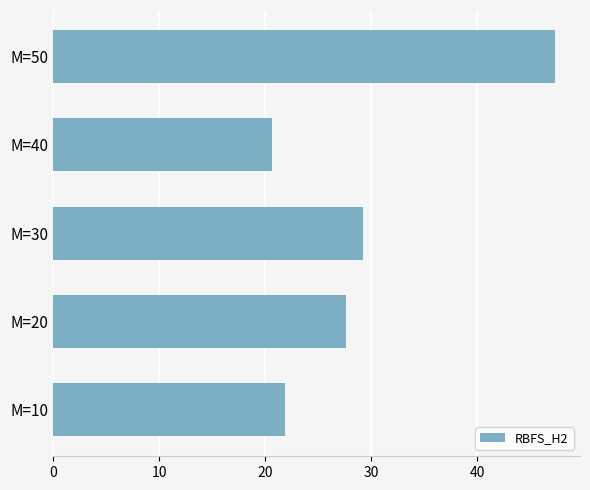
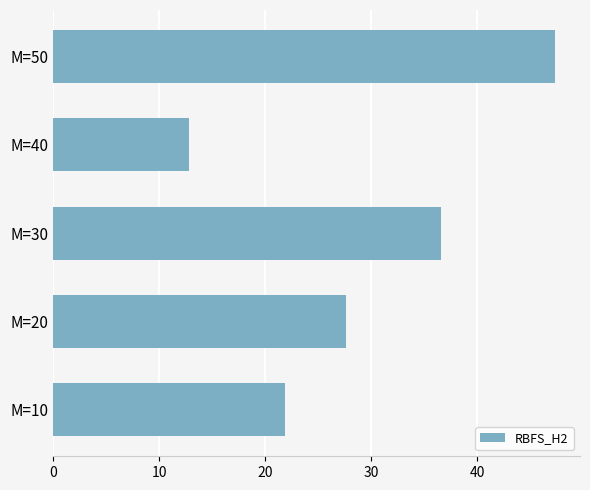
M=40: 20.7 -> 12.8
M=30: 29.2 -> 36.6
